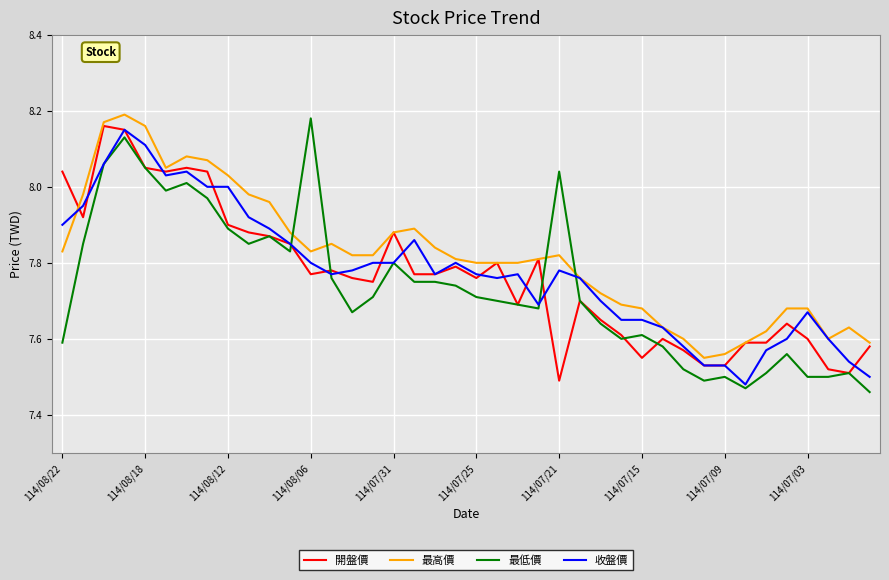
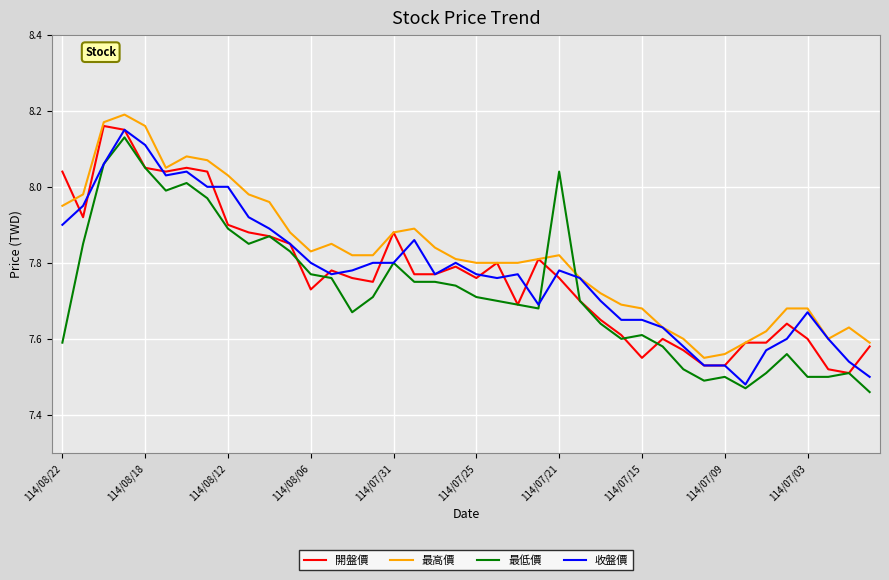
最高價, 114/08/22: 7.83 -> 7.95
開盤價, 114/08/06: 7.77 -> 7.73
最低價, 114/08/06: 8.18 -> 7.77
開盤價, 114/07/21: 7.49 -> 7.76
